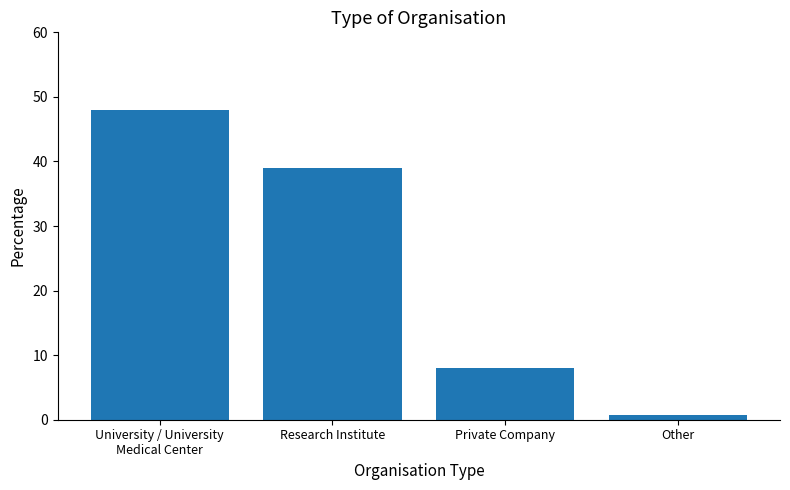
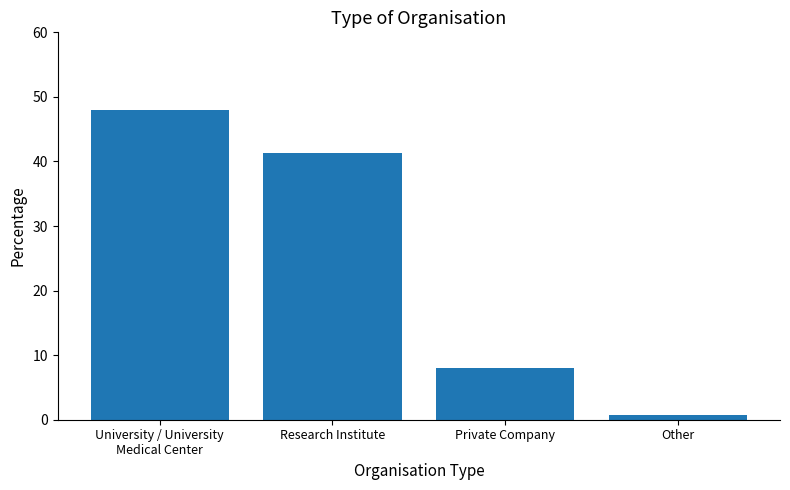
Research Institute: 39 -> 41
